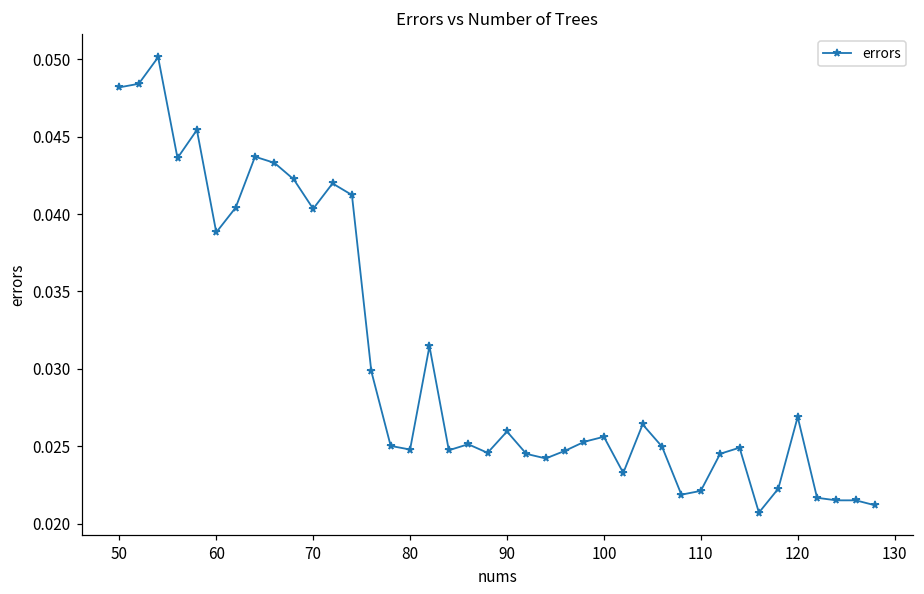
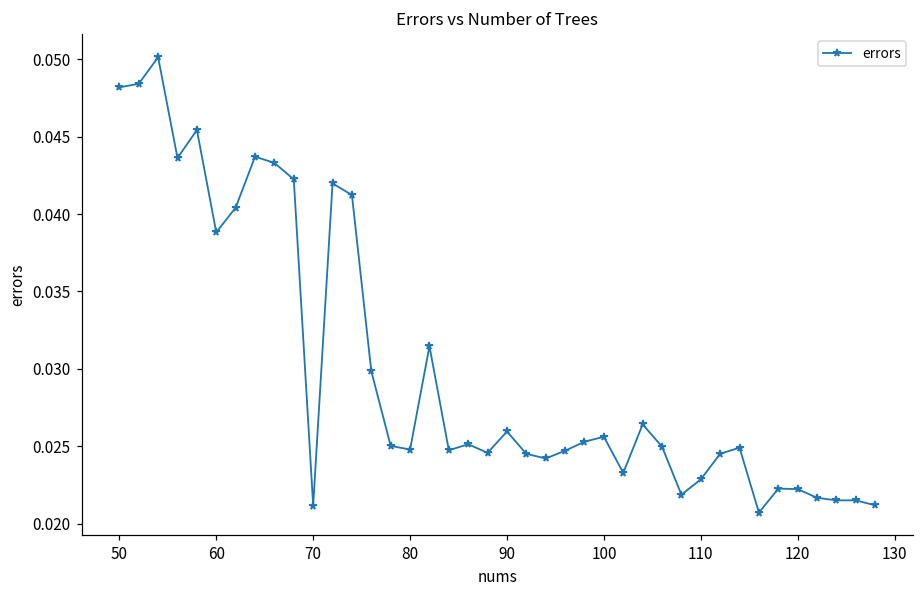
70: 0.0403 -> 0.0212
110: 0.0221 -> 0.0229
120: 0.0269 -> 0.0222
